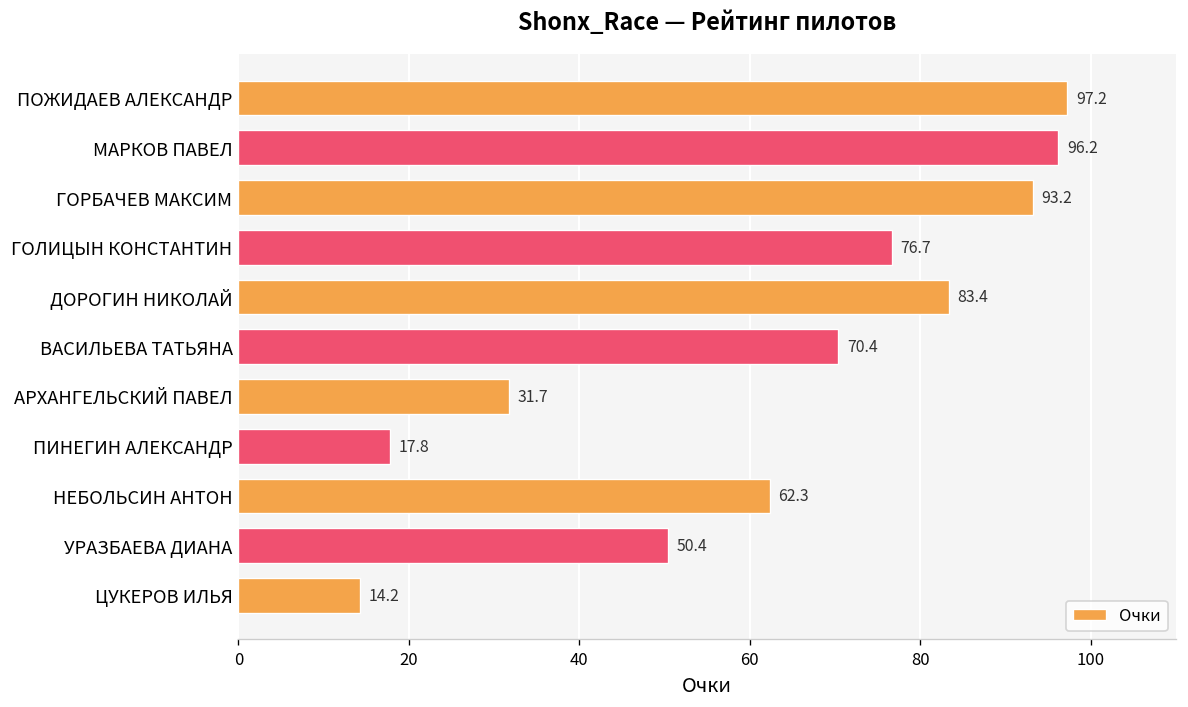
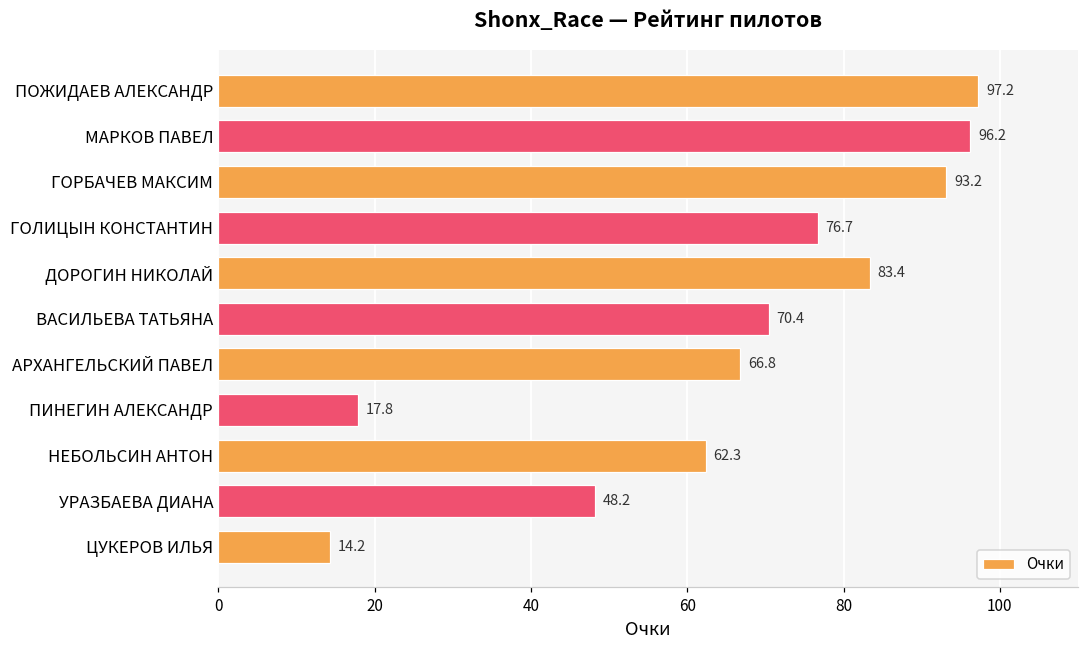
АРХАНГЕЛЬСКИЙ ПАВЕЛ: 31.7 -> 66.8
УРАЗБАЕВА ДИАНА: 50.4 -> 48.2
